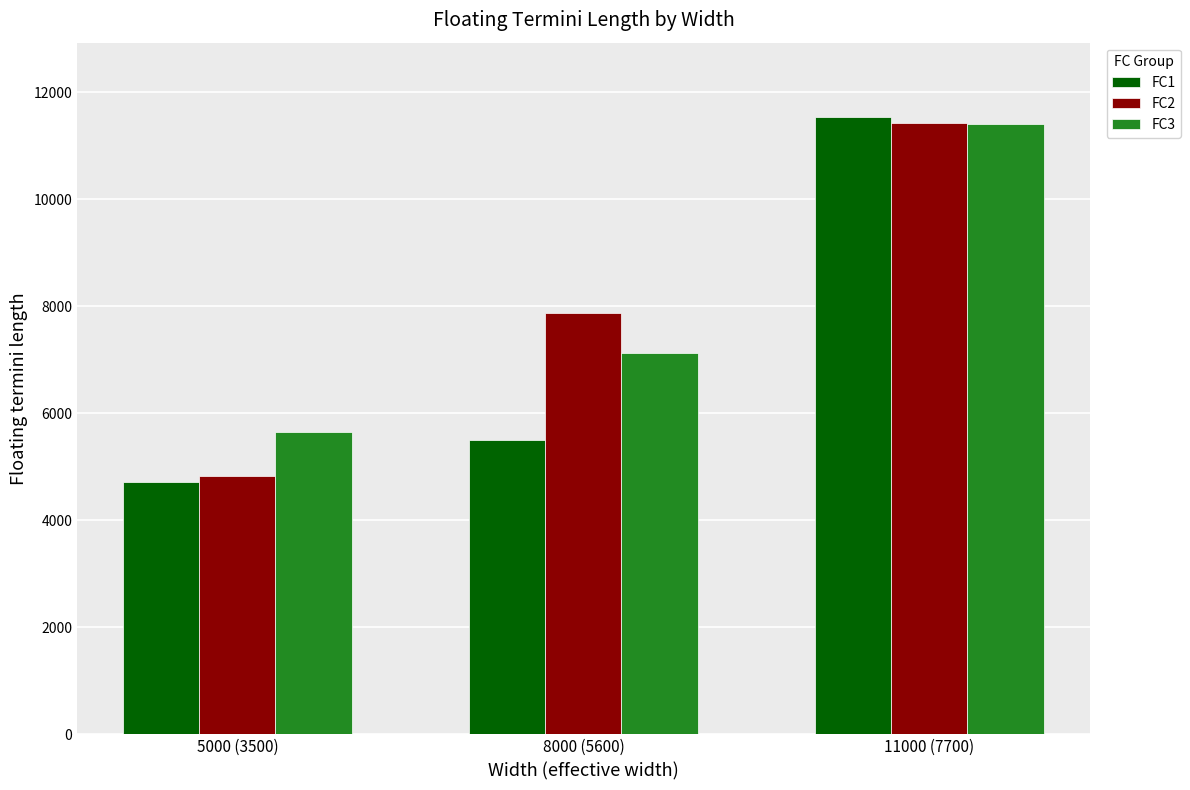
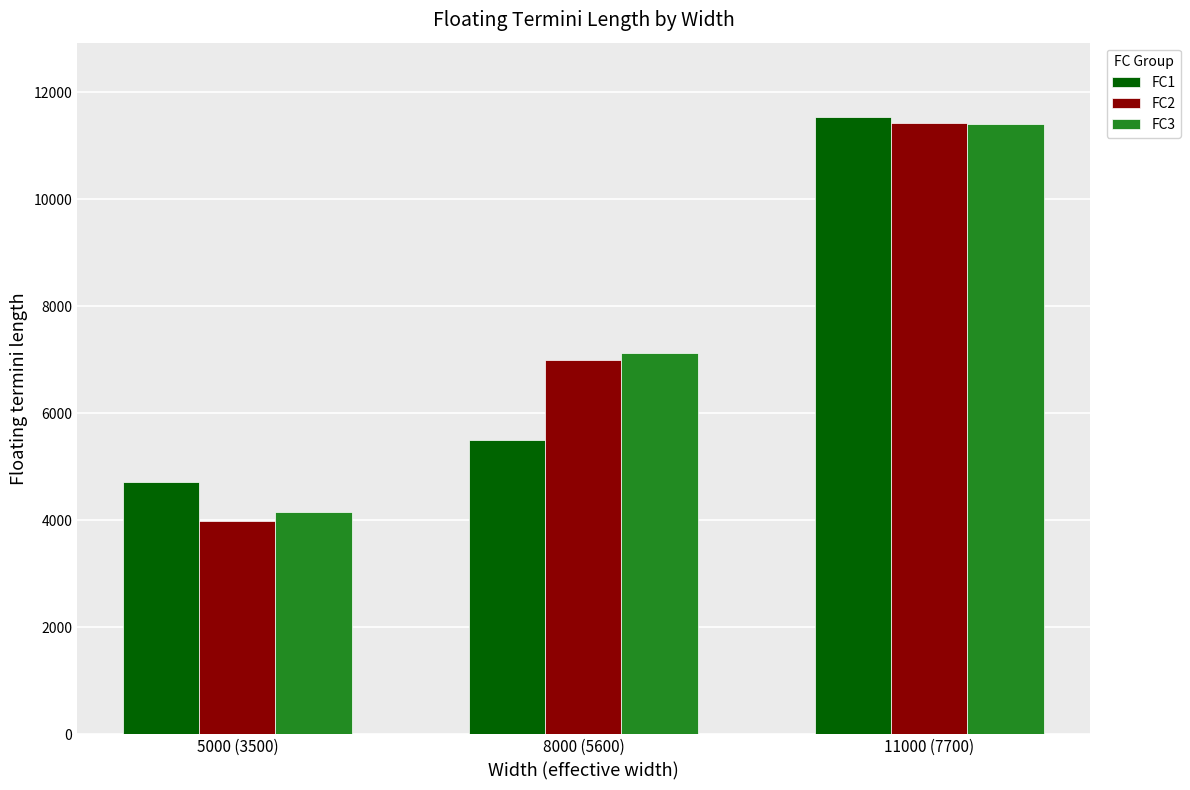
FC2, 5000 (3500): 4800 -> 4000
FC3, 5000 (3500): 5600 -> 4200
FC2, 8000 (5600): 7900 -> 7000
